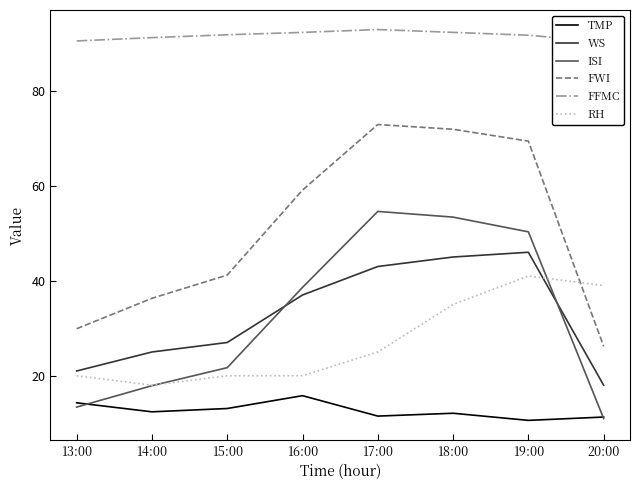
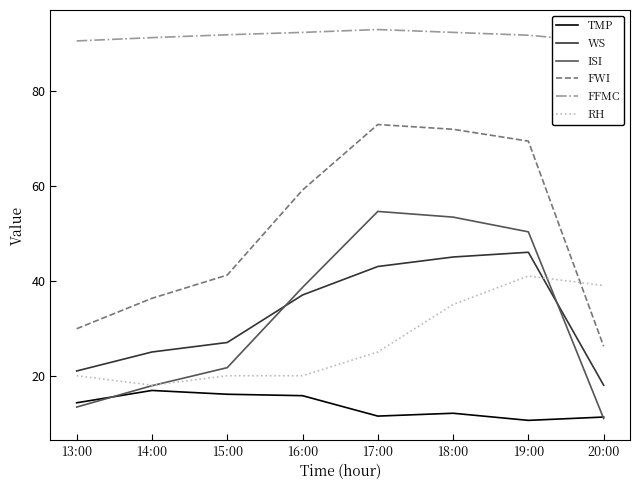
TMP, 14:00: 12 -> 17
TMP, 15:00: 13 -> 16
